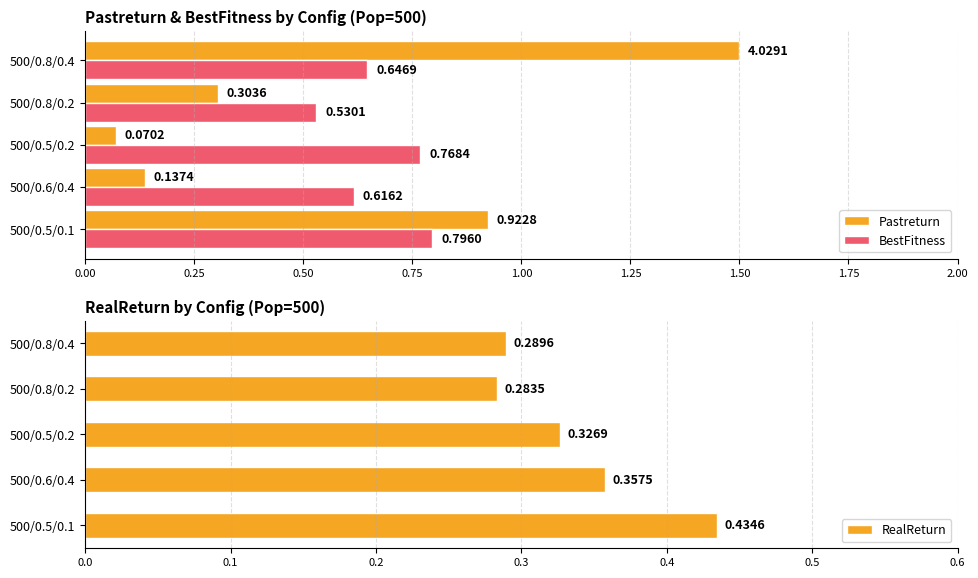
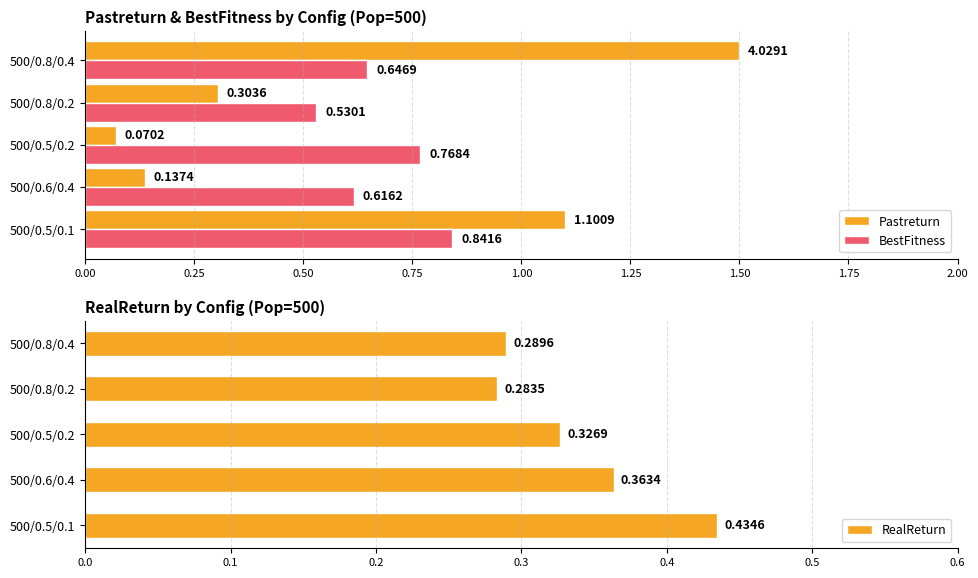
Pastreturn & BestFitness by Config (Pop=500), Pastreturn, 500/0.5/0.1: 0.9228 -> 1.1009
Pastreturn & BestFitness by Config (Pop=500), BestFitness, 500/0.5/0.1: 0.7960 -> 0.8416
RealReturn by Config (Pop=500), 500/0.6/0.4: 0.3575 -> 0.3634
